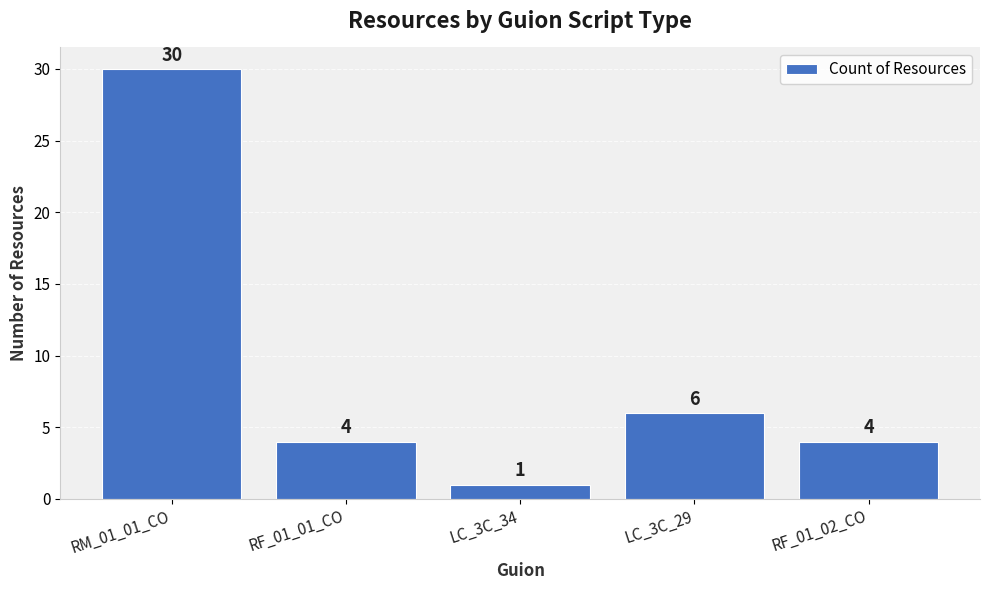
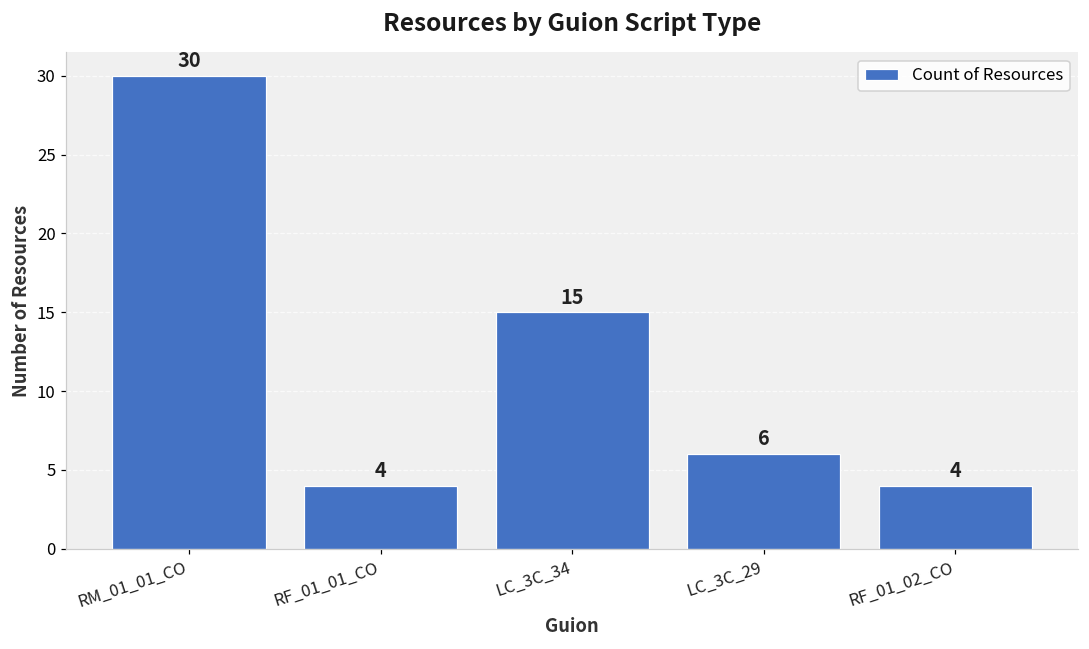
LC_3C_34: 1 -> 15
